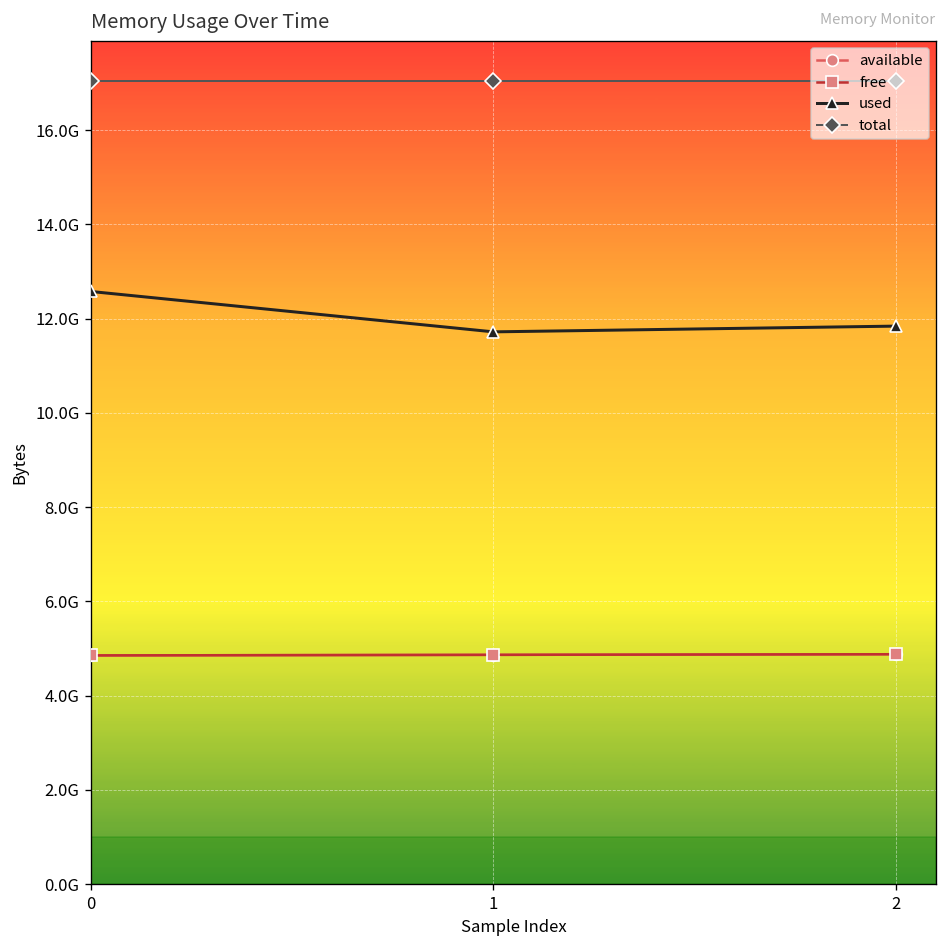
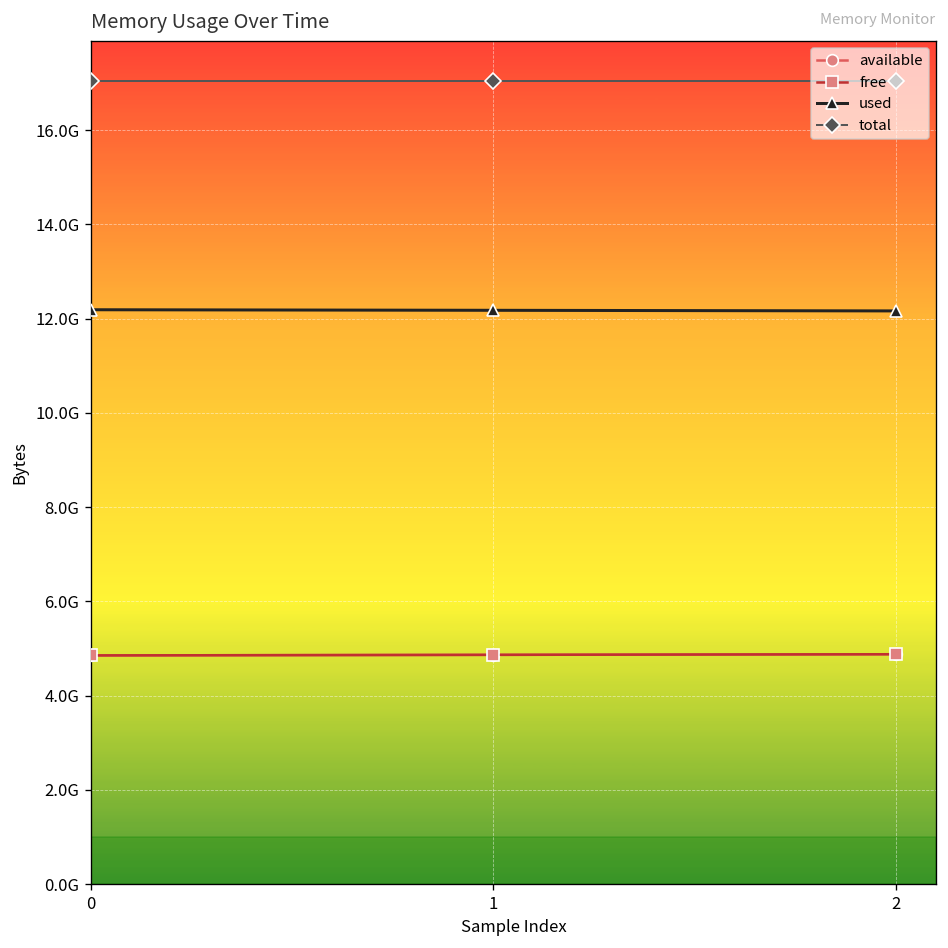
used, 0: 12600000000 -> 12200000000
used, 1: 11700000000 -> 12200000000
used, 2: 11800000000 -> 12200000000
